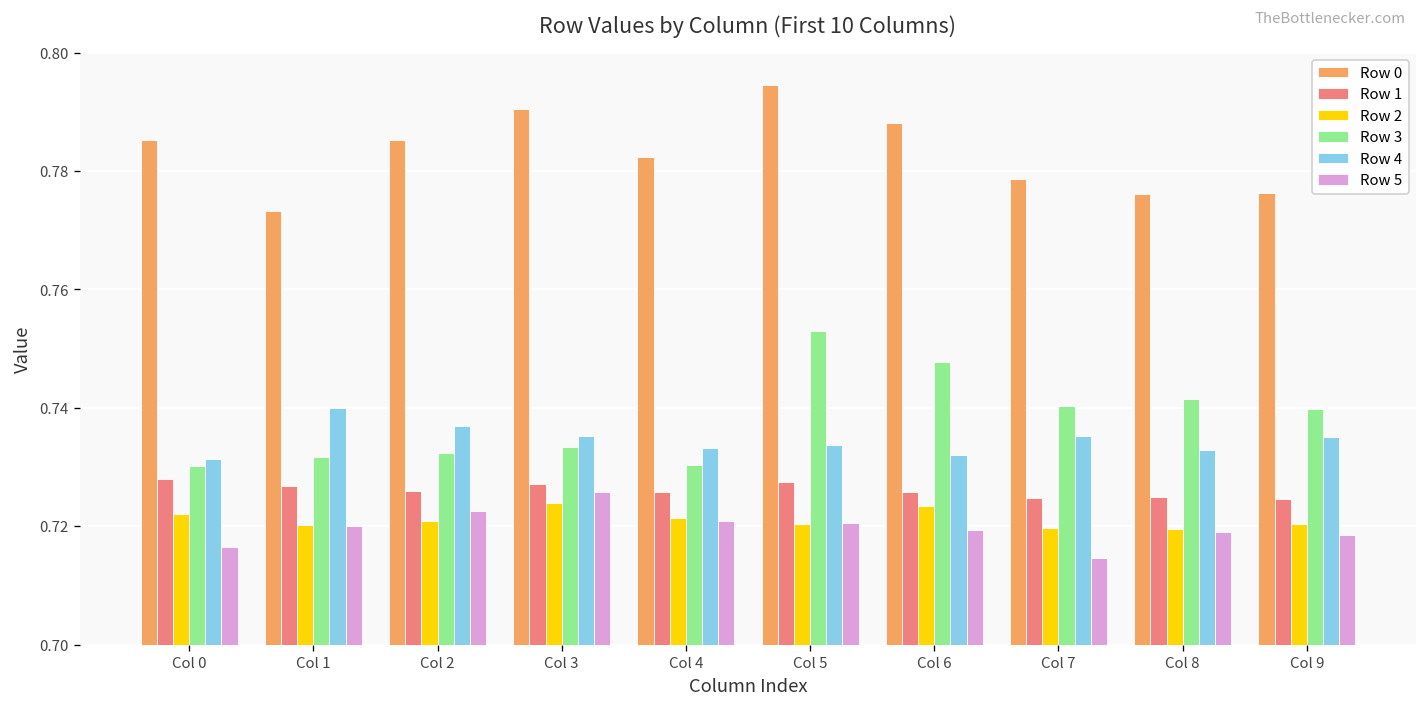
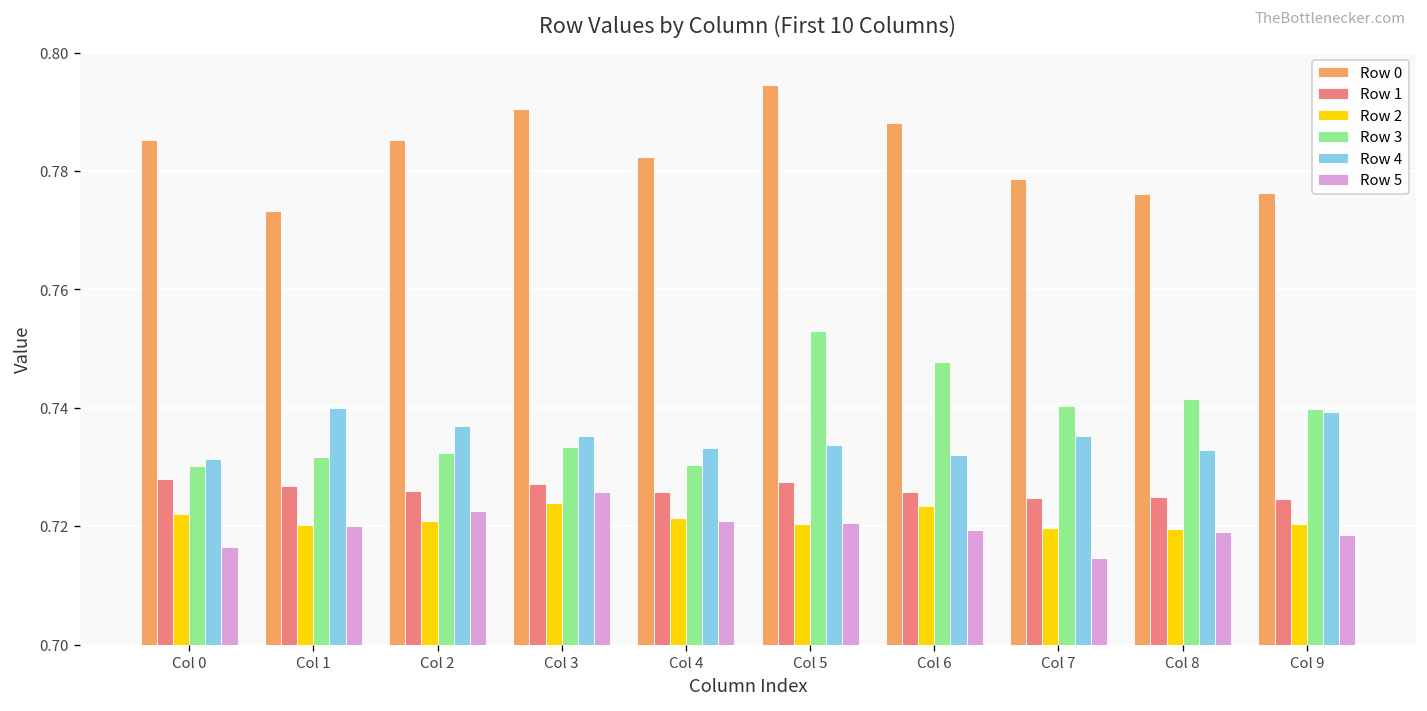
Row 4, Col 9: 0.735 -> 0.739
